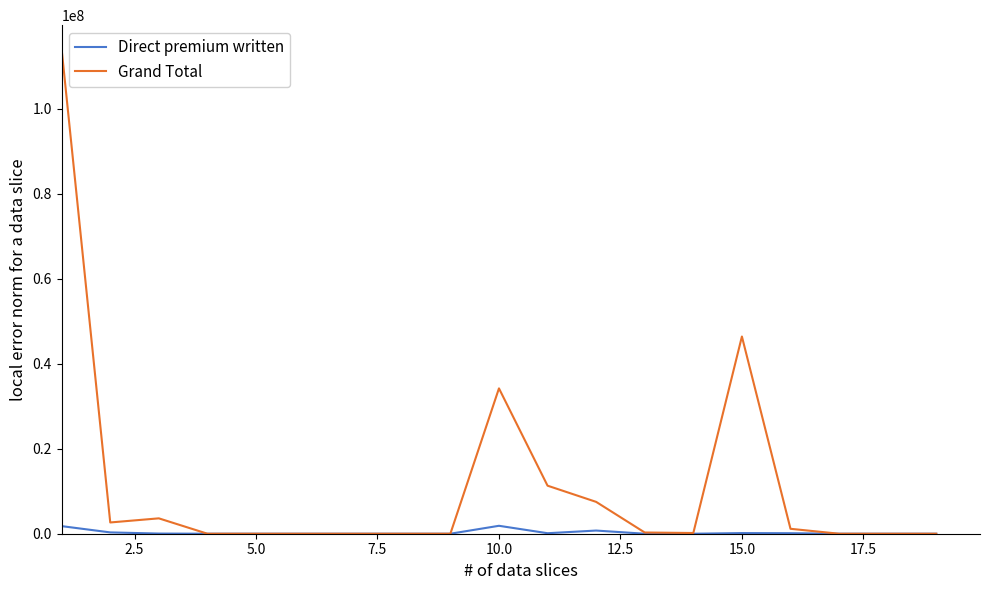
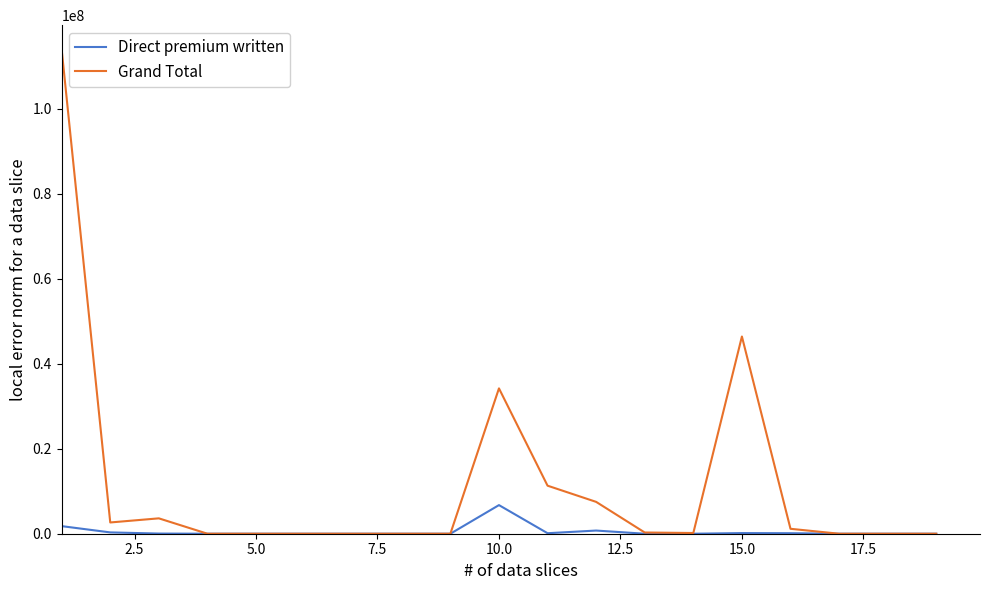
Direct premium written, 10.0: 2000000 -> 7000000
